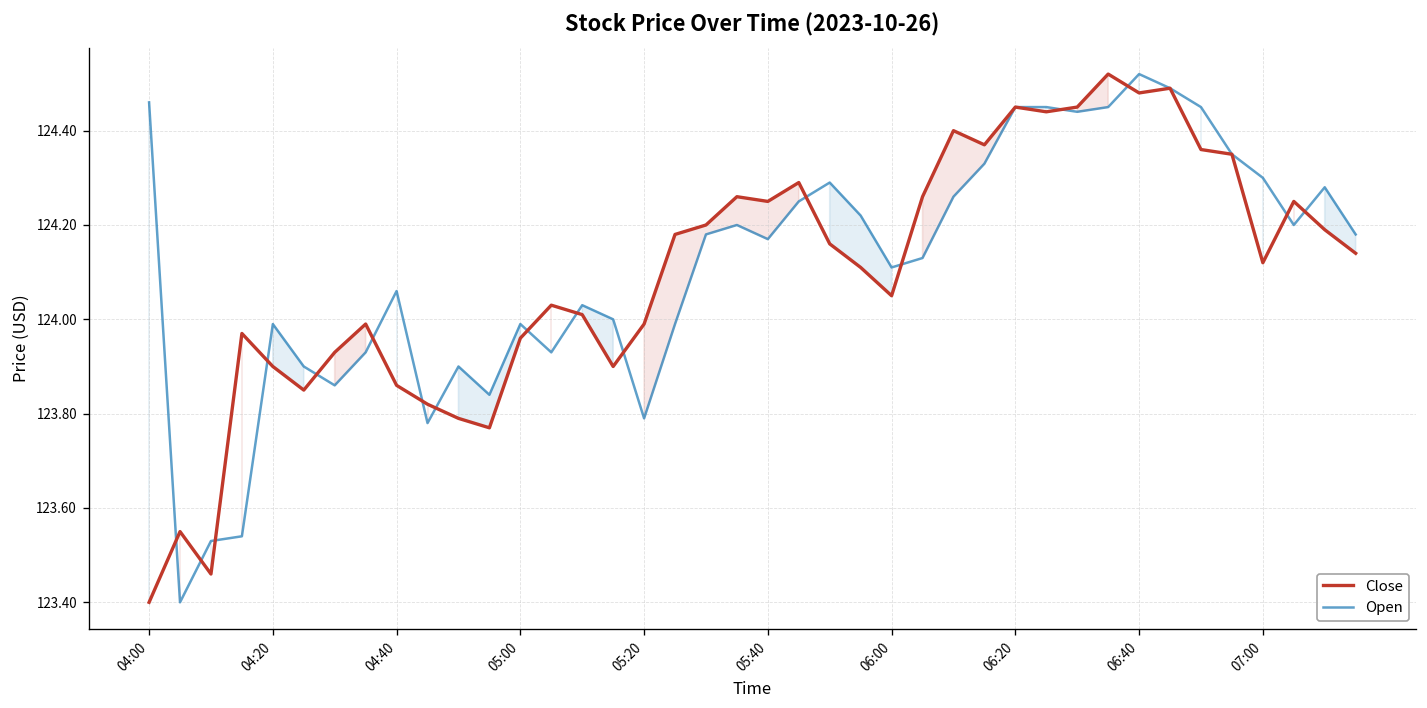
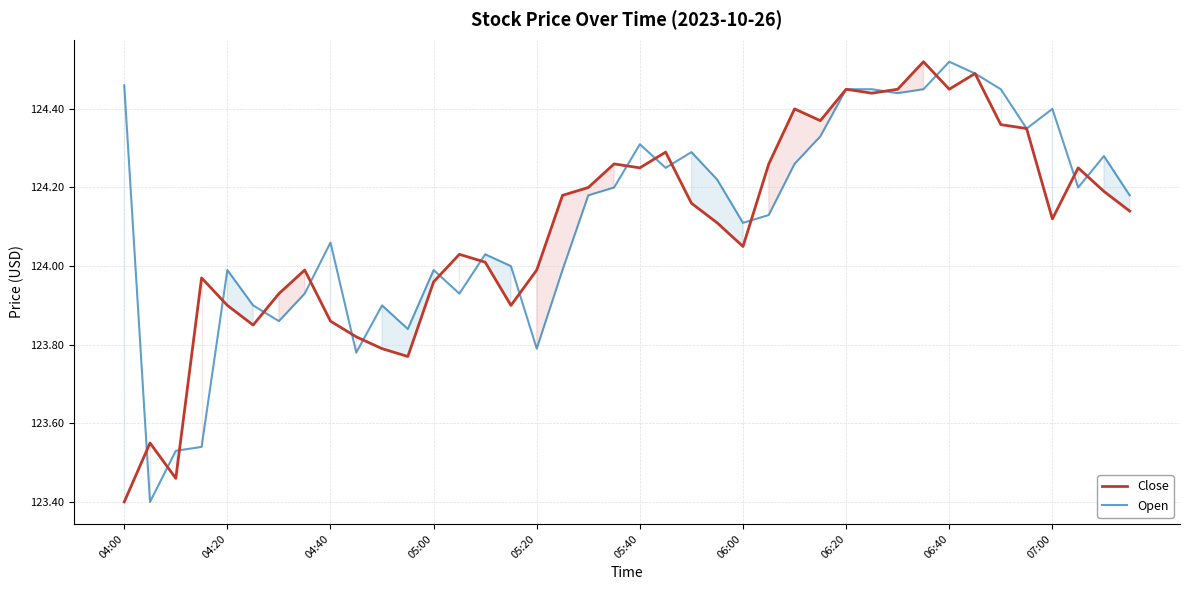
Open, 05:40: 124.17 -> 124.31
Close, 06:40: 124.48 -> 124.45
Open, 07:00: 124.3 -> 124.4
